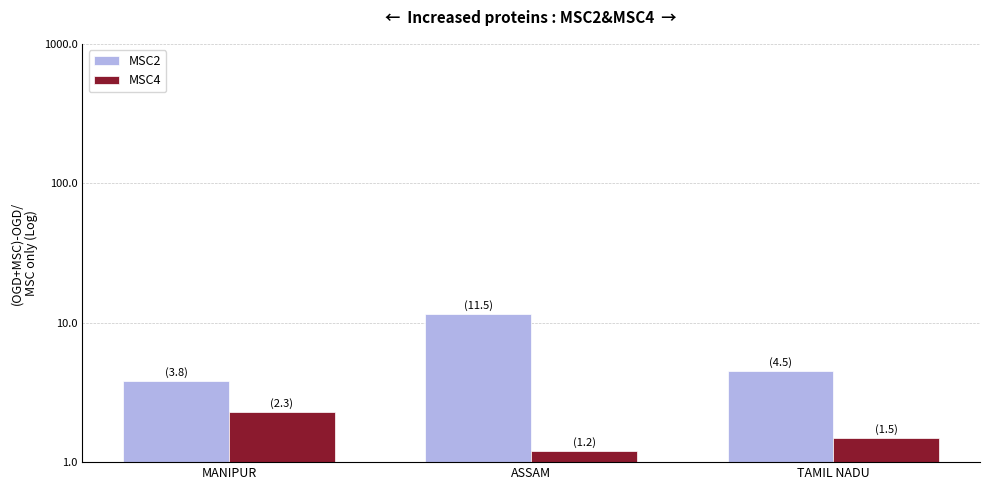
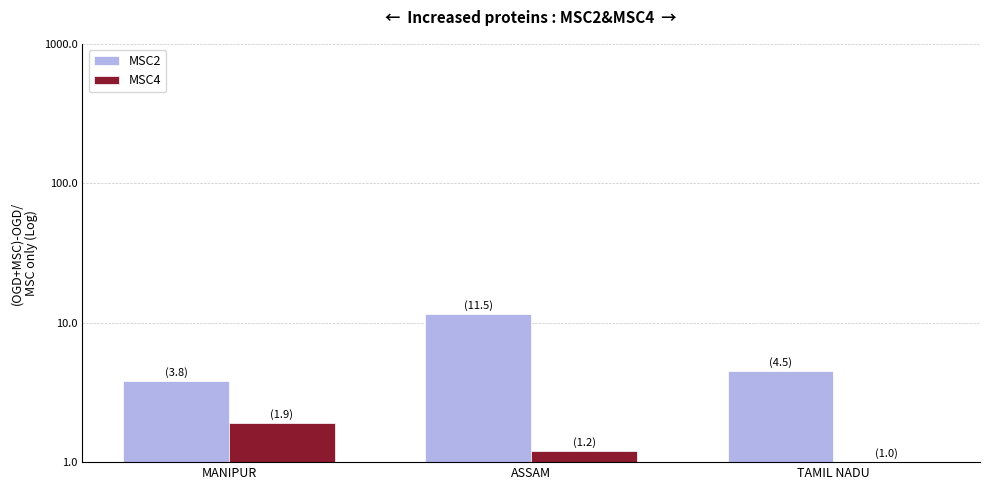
MSC4, MANIPUR: (2.3) -> (1.9)
MSC4, TAMIL NADU: (1.5) -> (1.0)
